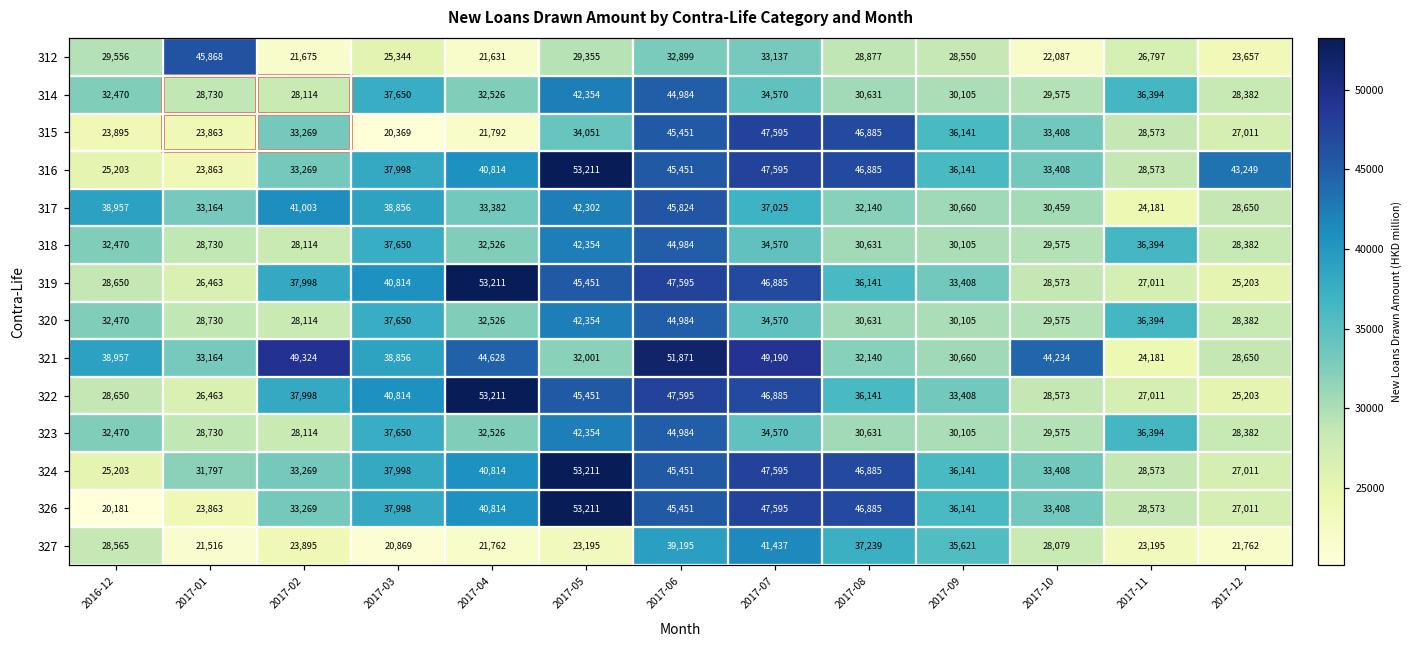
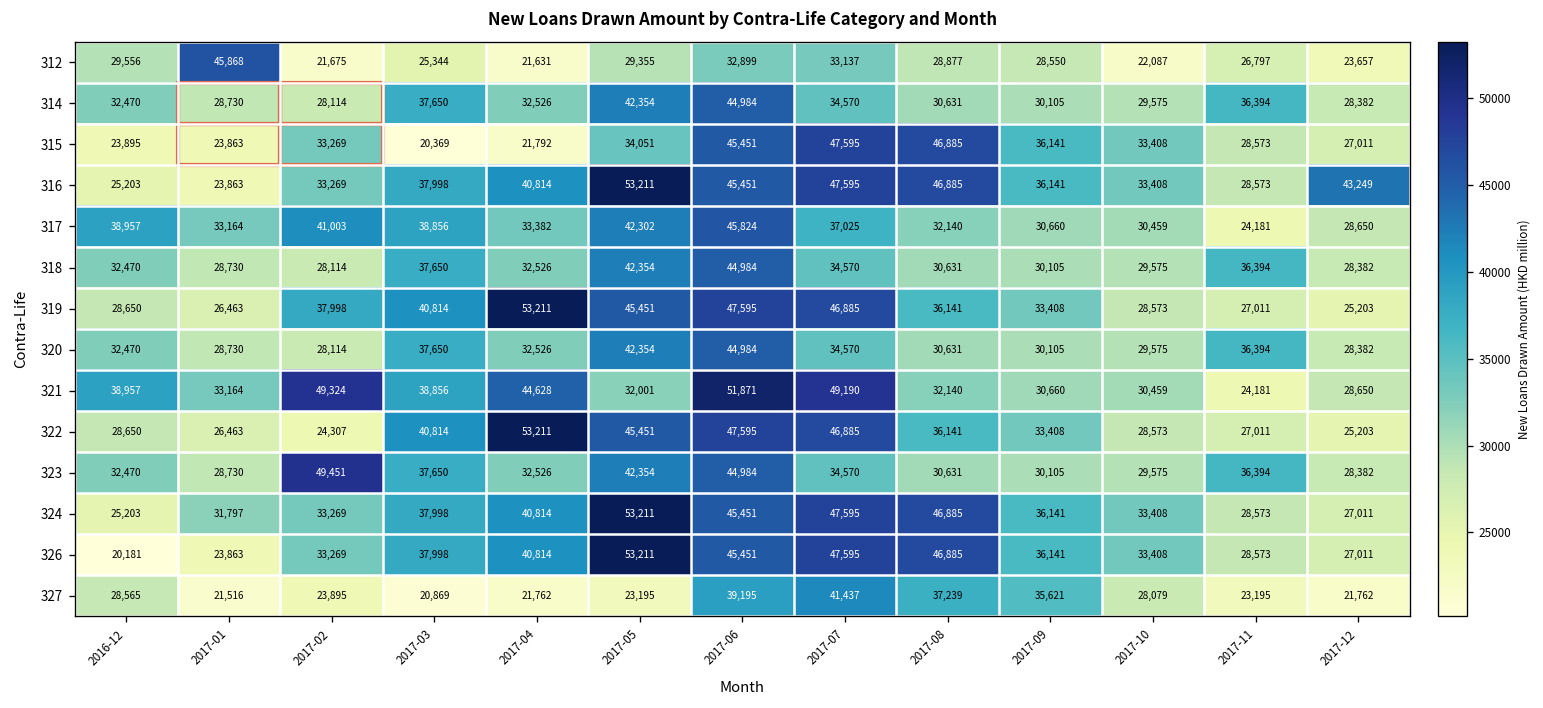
321, 2017-10: 44,234 -> 30,459
322, 2017-02: 37,998 -> 24,307
323, 2017-02: 28,114 -> 49,451
